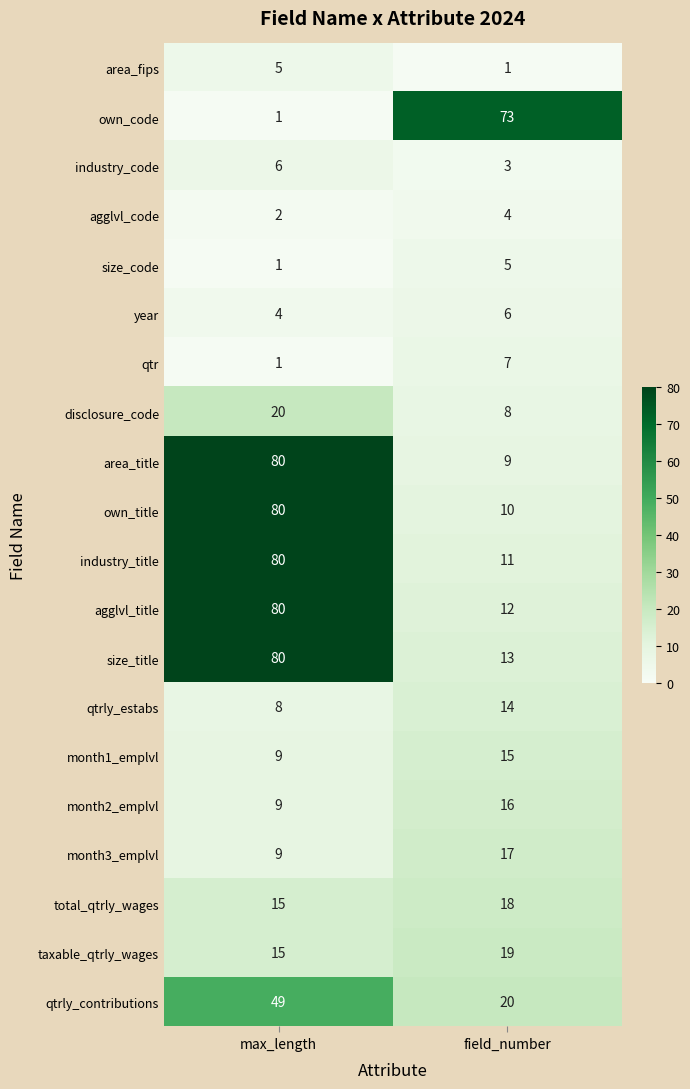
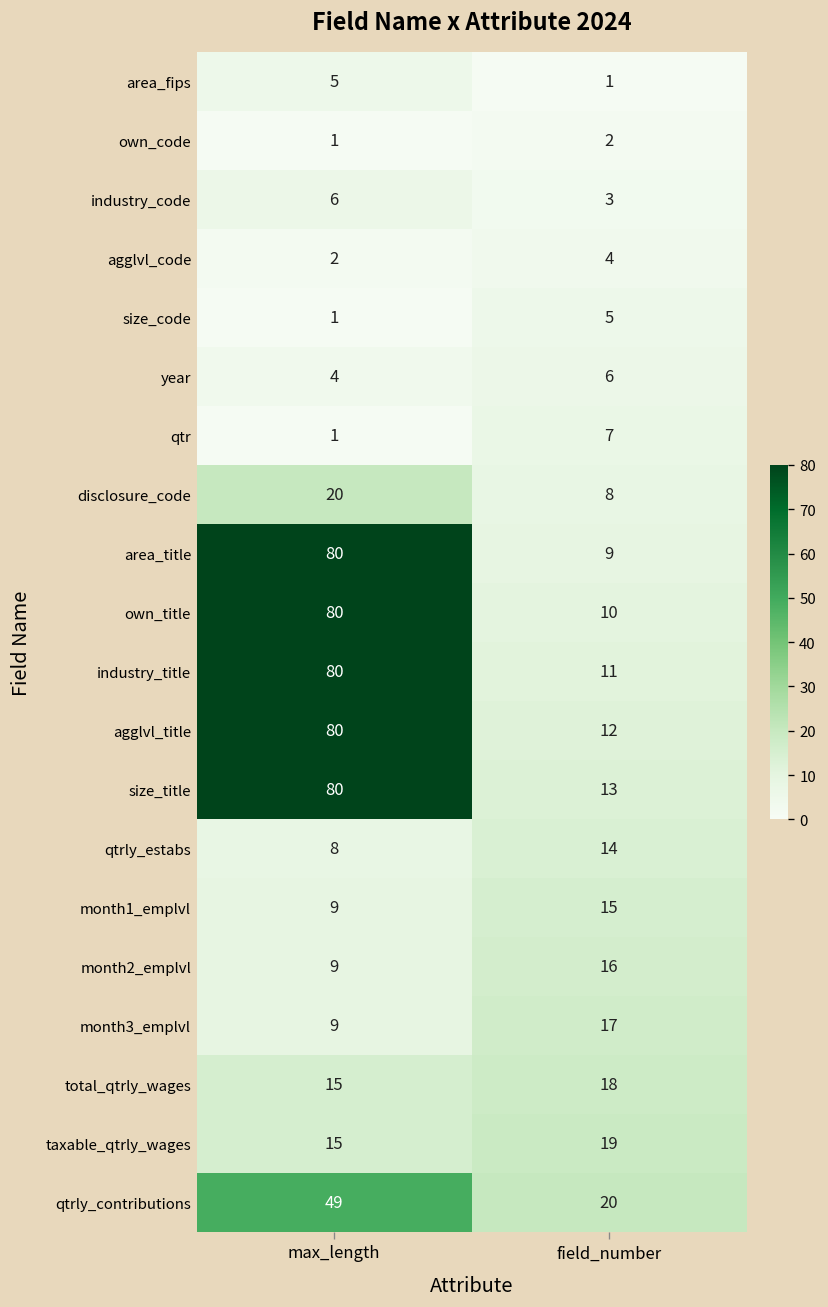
own_code, field_number: 73 -> 2
